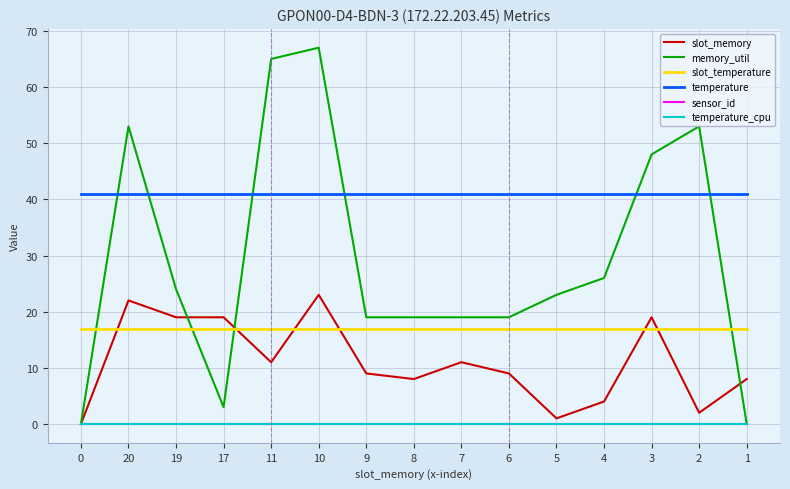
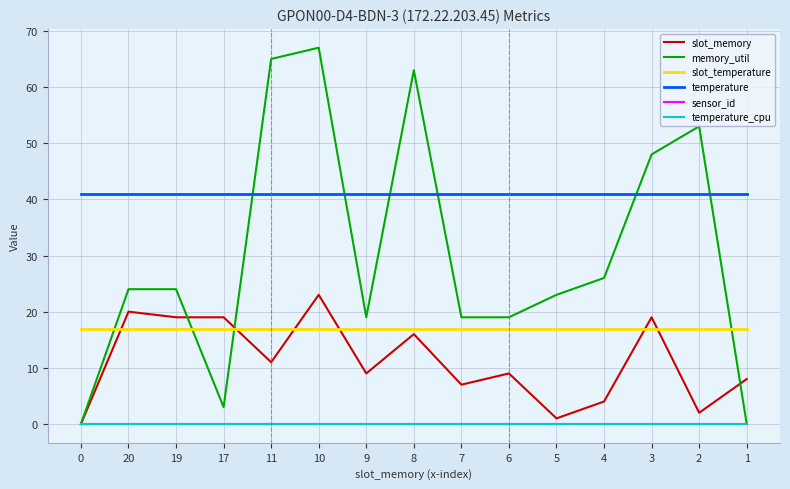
slot_memory, 20: 22 -> 20
memory_util, 20: 53 -> 24
slot_memory, 8: 8 -> 16
memory_util, 8: 19 -> 63
slot_memory, 7: 11 -> 7
